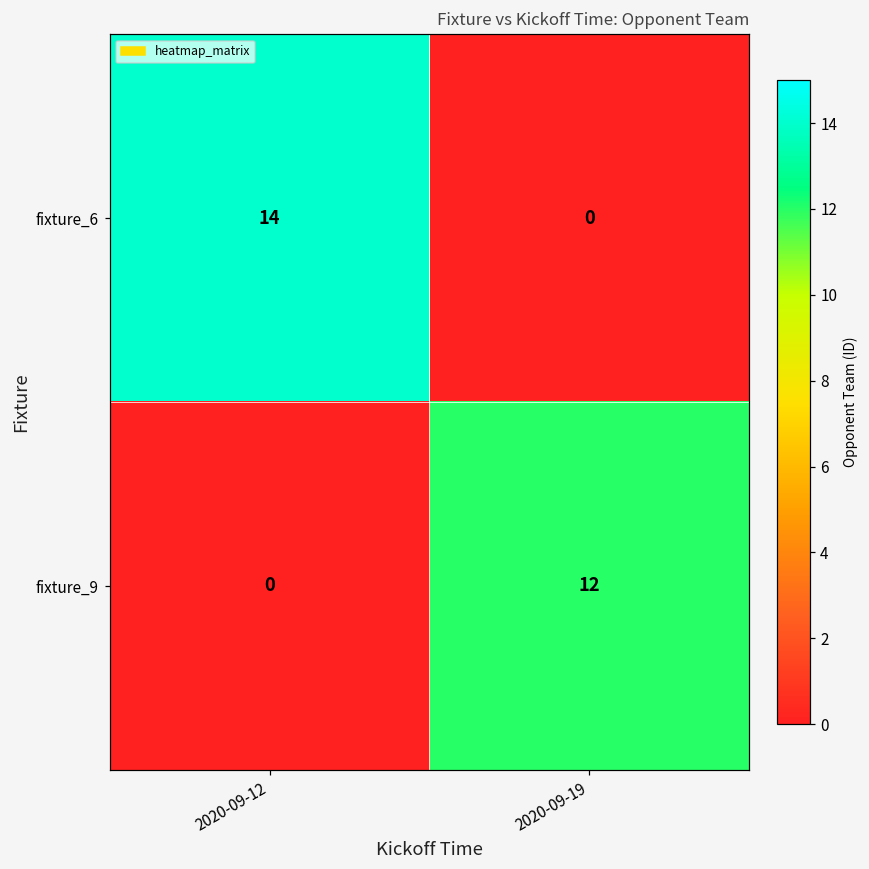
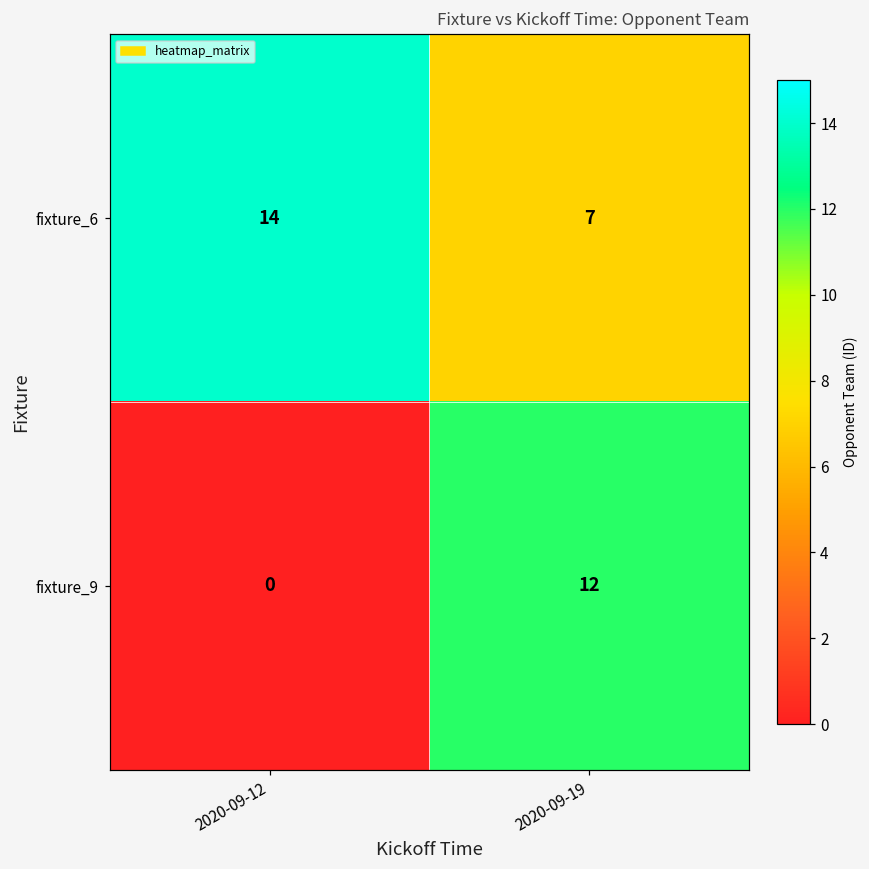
fixture_6, 2020-09-19: 0 -> 7
